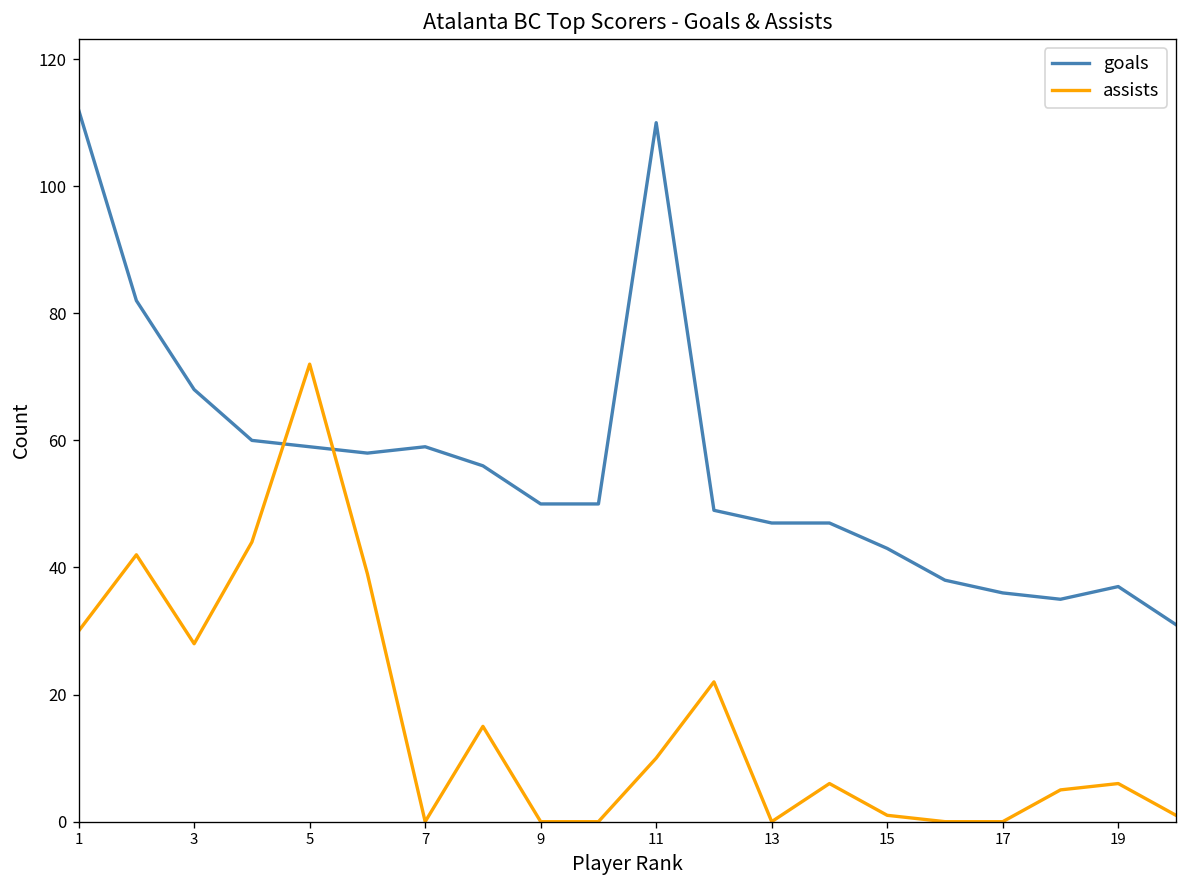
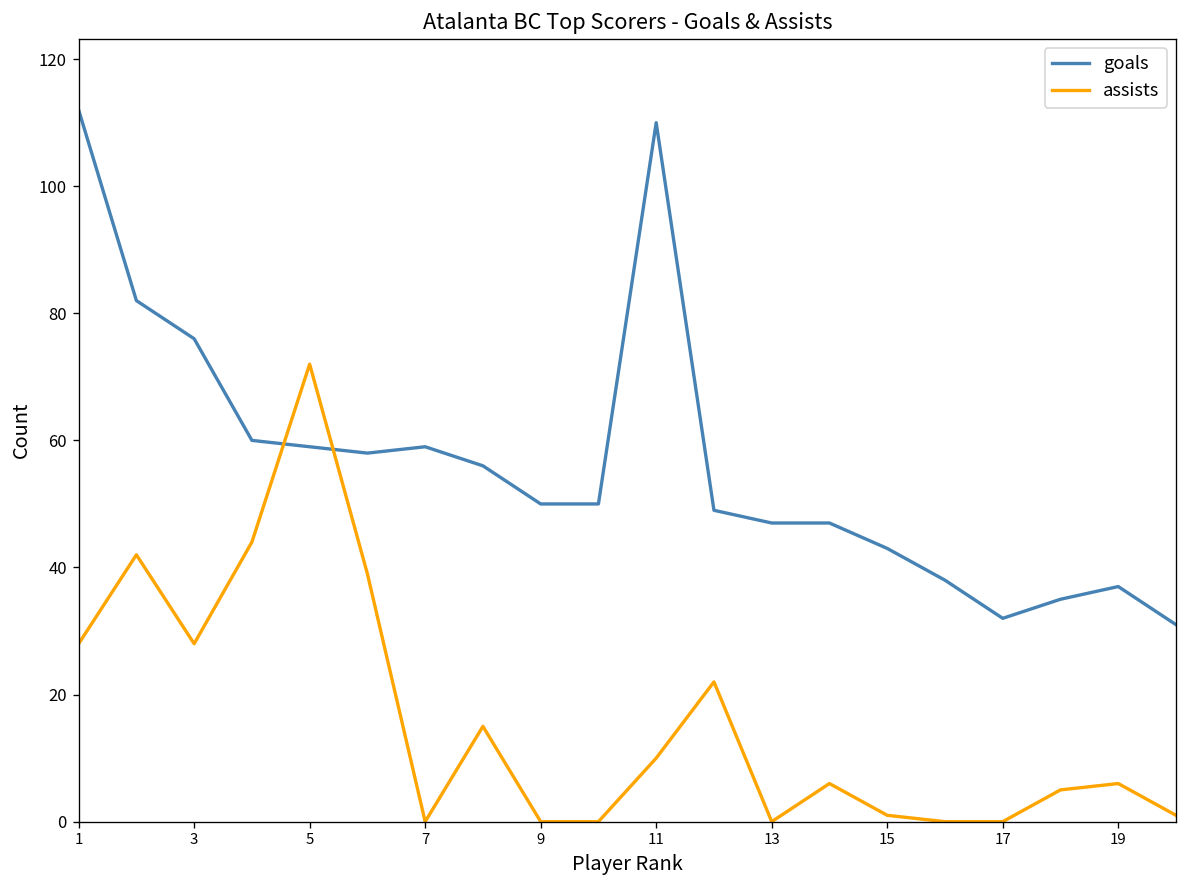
assists, 1: 30 -> 28
goals, 3: 68 -> 76
goals, 17: 36 -> 32
